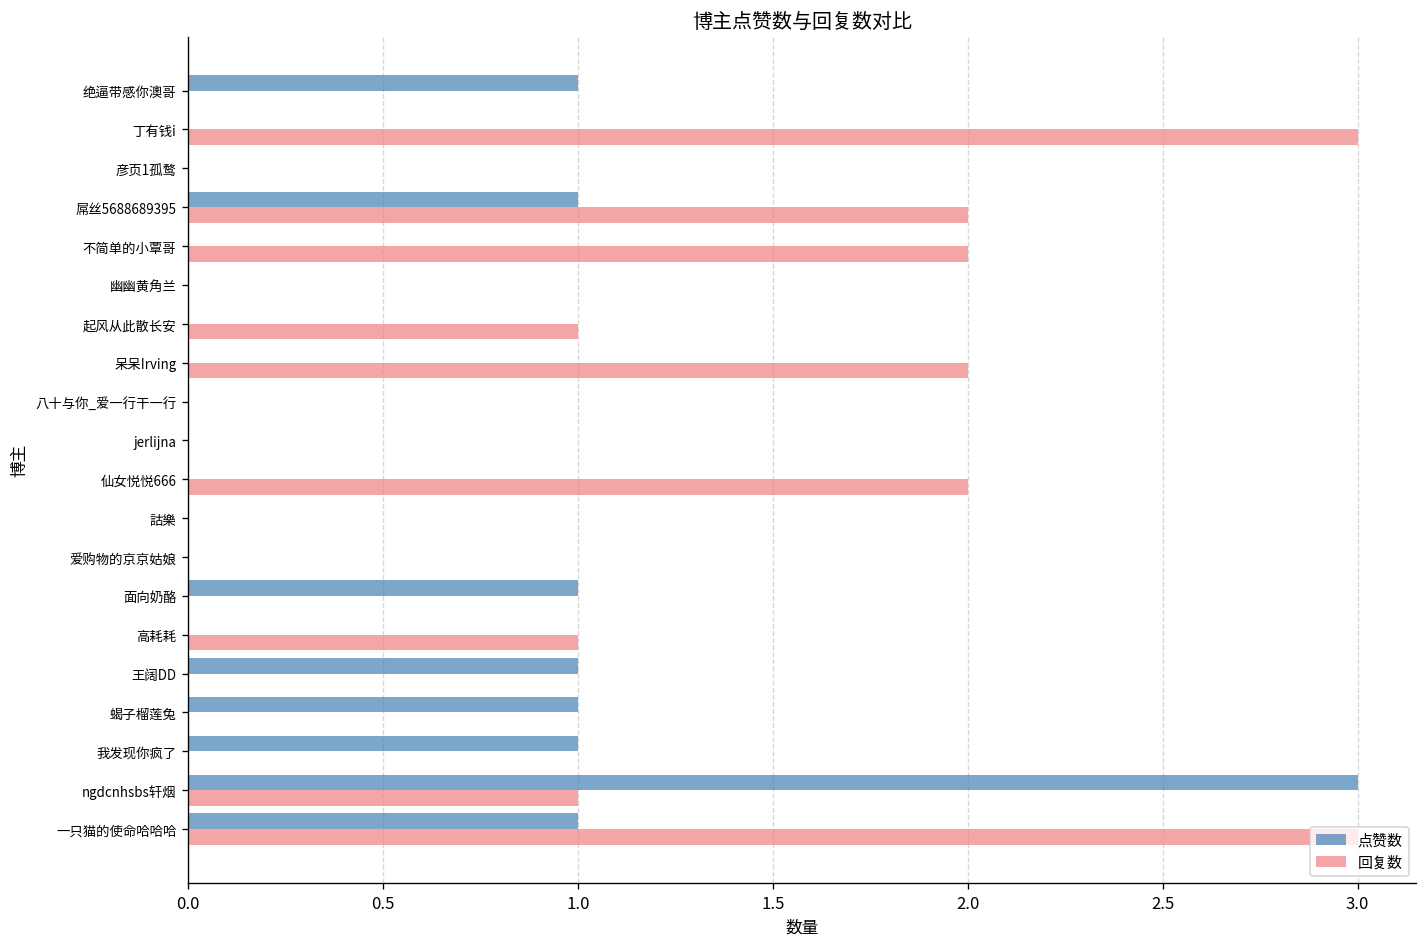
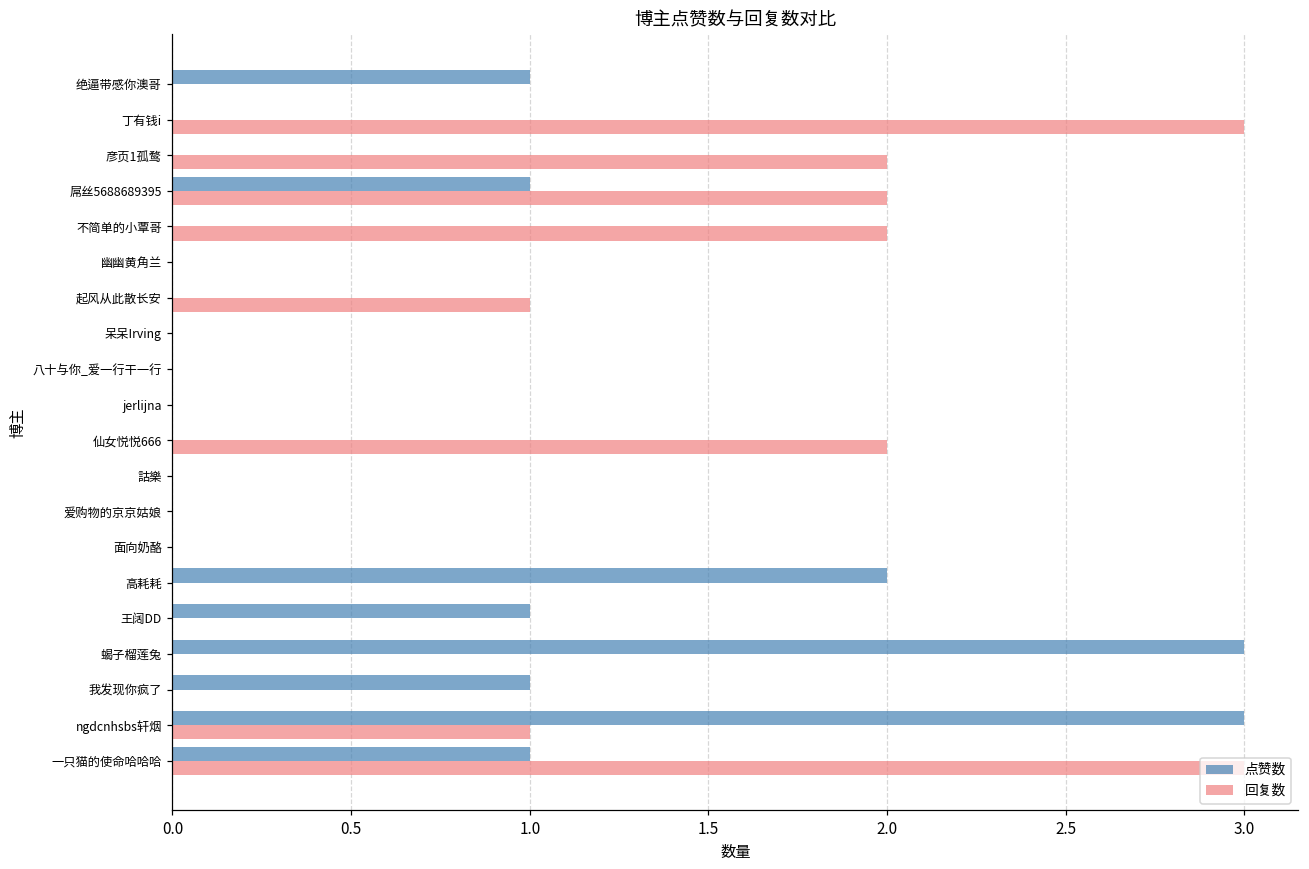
回复数, 彦页1孤鹜: 0 -> 2
回复数, 呆呆Irving: 2 -> 0
点赞数, 面向奶酪: 1 -> 0
点赞数, 高耗耗: 0 -> 2
回复数, 高耗耗: 1 -> 0
点赞数, 蝎子榴莲兔: 1 -> 3
